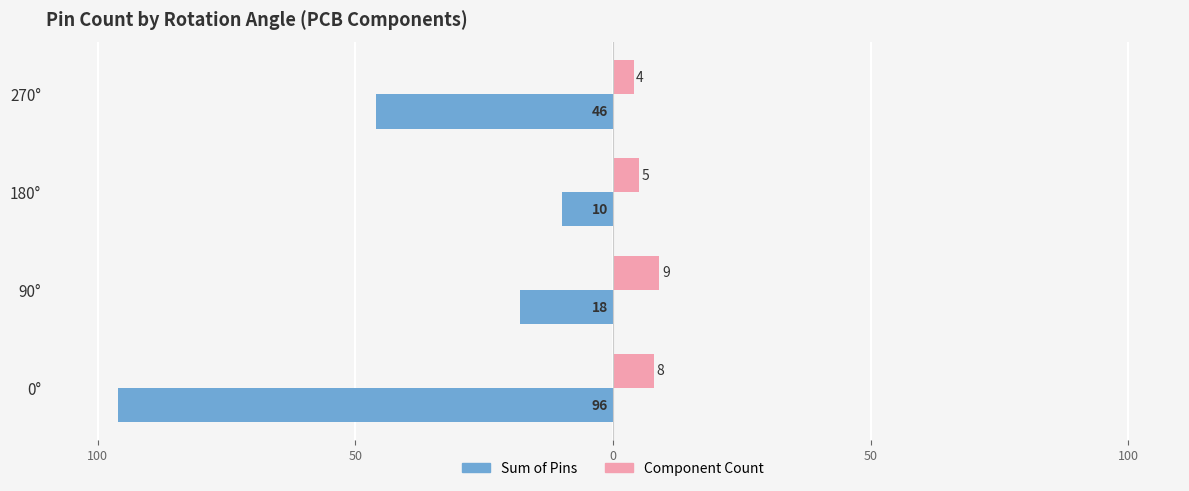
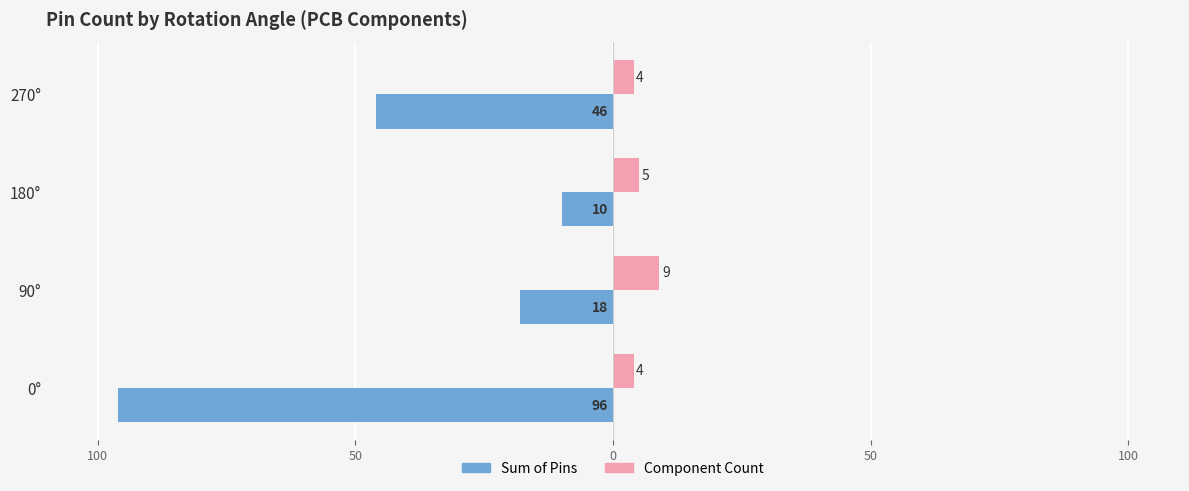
Component Count, 0°: 8 -> 4
